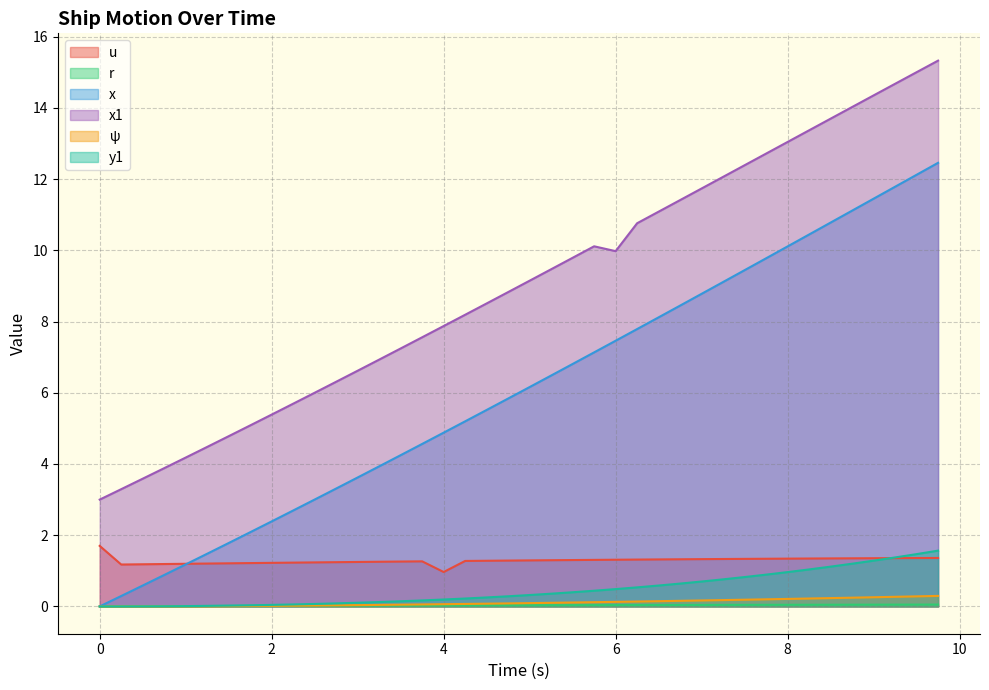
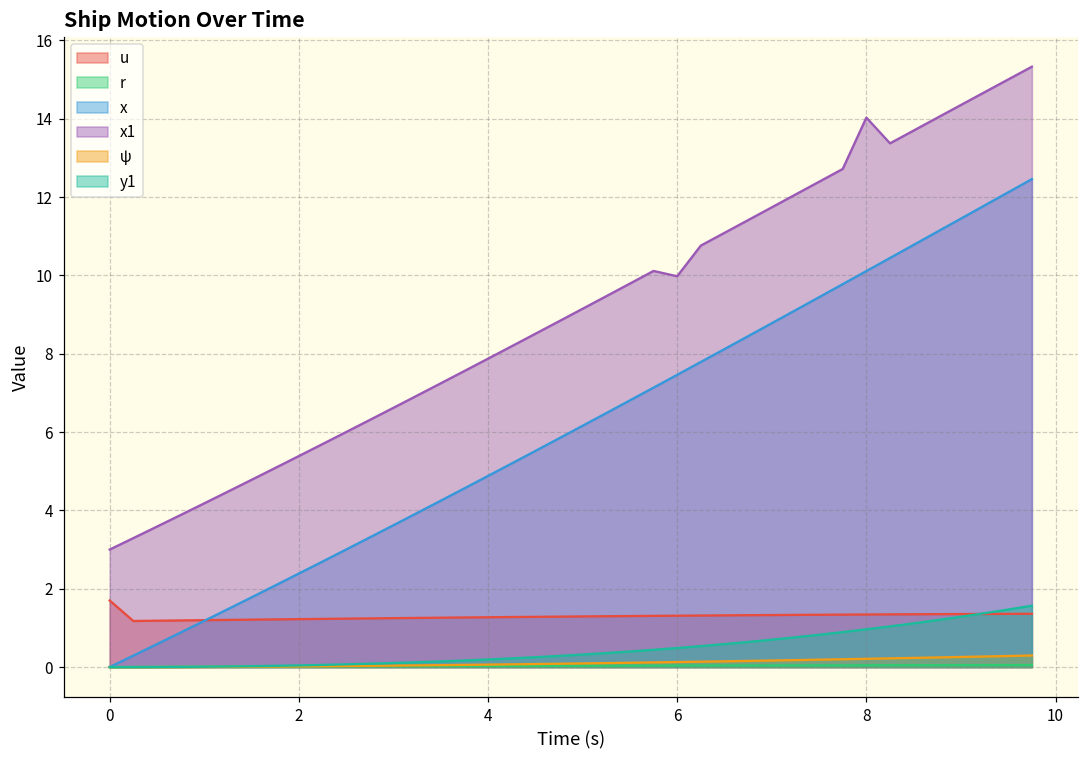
u, 4: 1.0 -> 1.3
x1, 8: 13.0 -> 14.0
